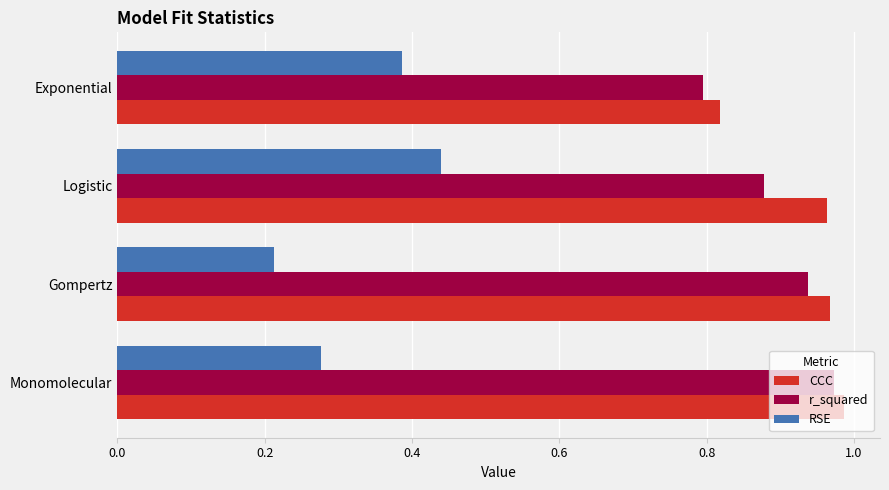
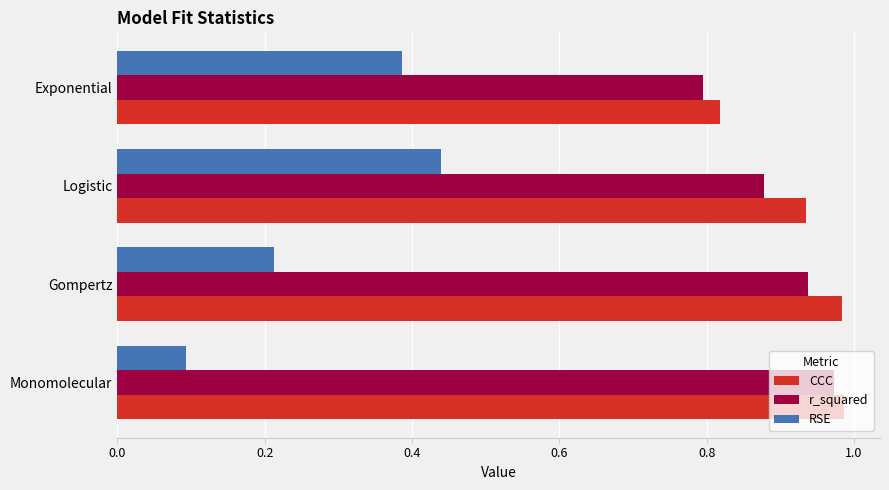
CCC, Logistic: 0.96 -> 0.94
CCC, Gompertz: 0.97 -> 0.98
RSE, Monomolecular: 0.28 -> 0.09
